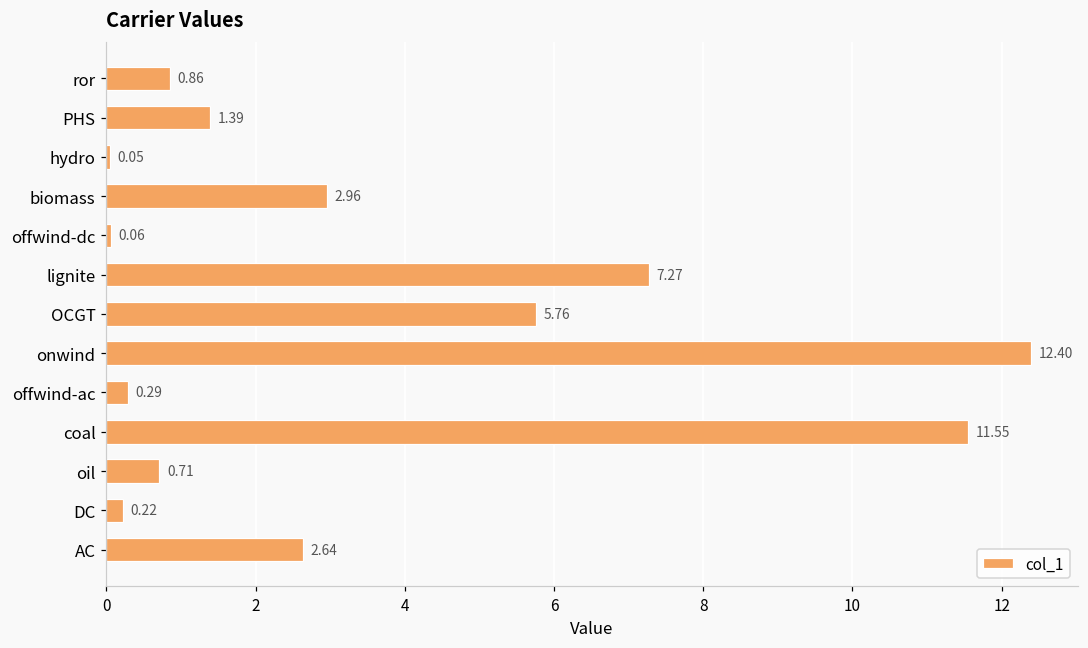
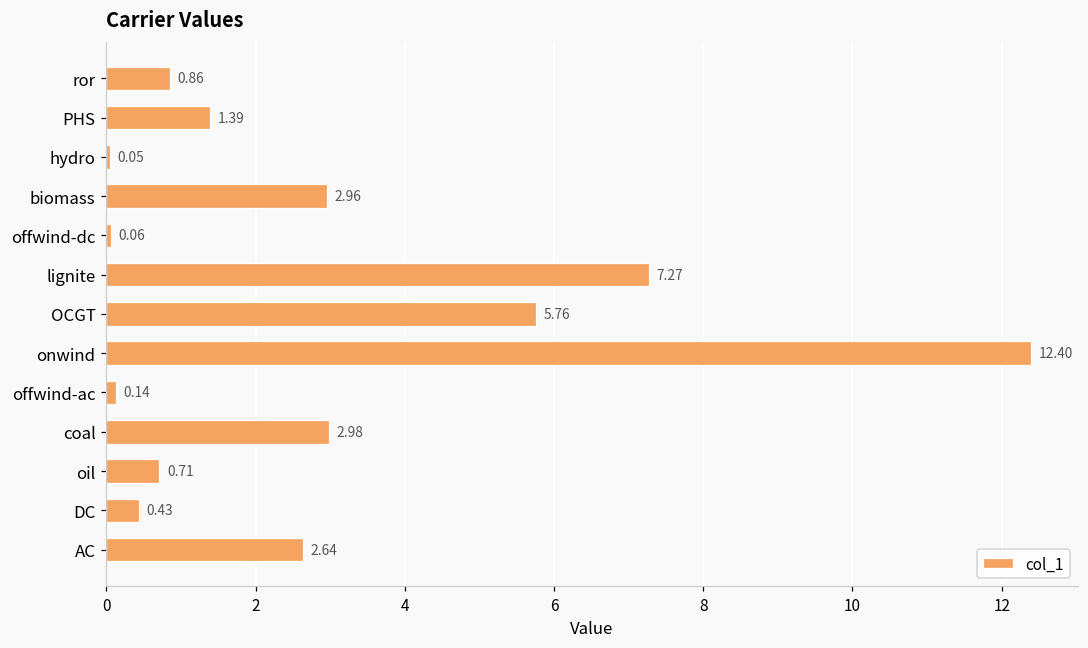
offwind-ac: 0.29 -> 0.14
coal: 11.55 -> 2.98
DC: 0.22 -> 0.43
